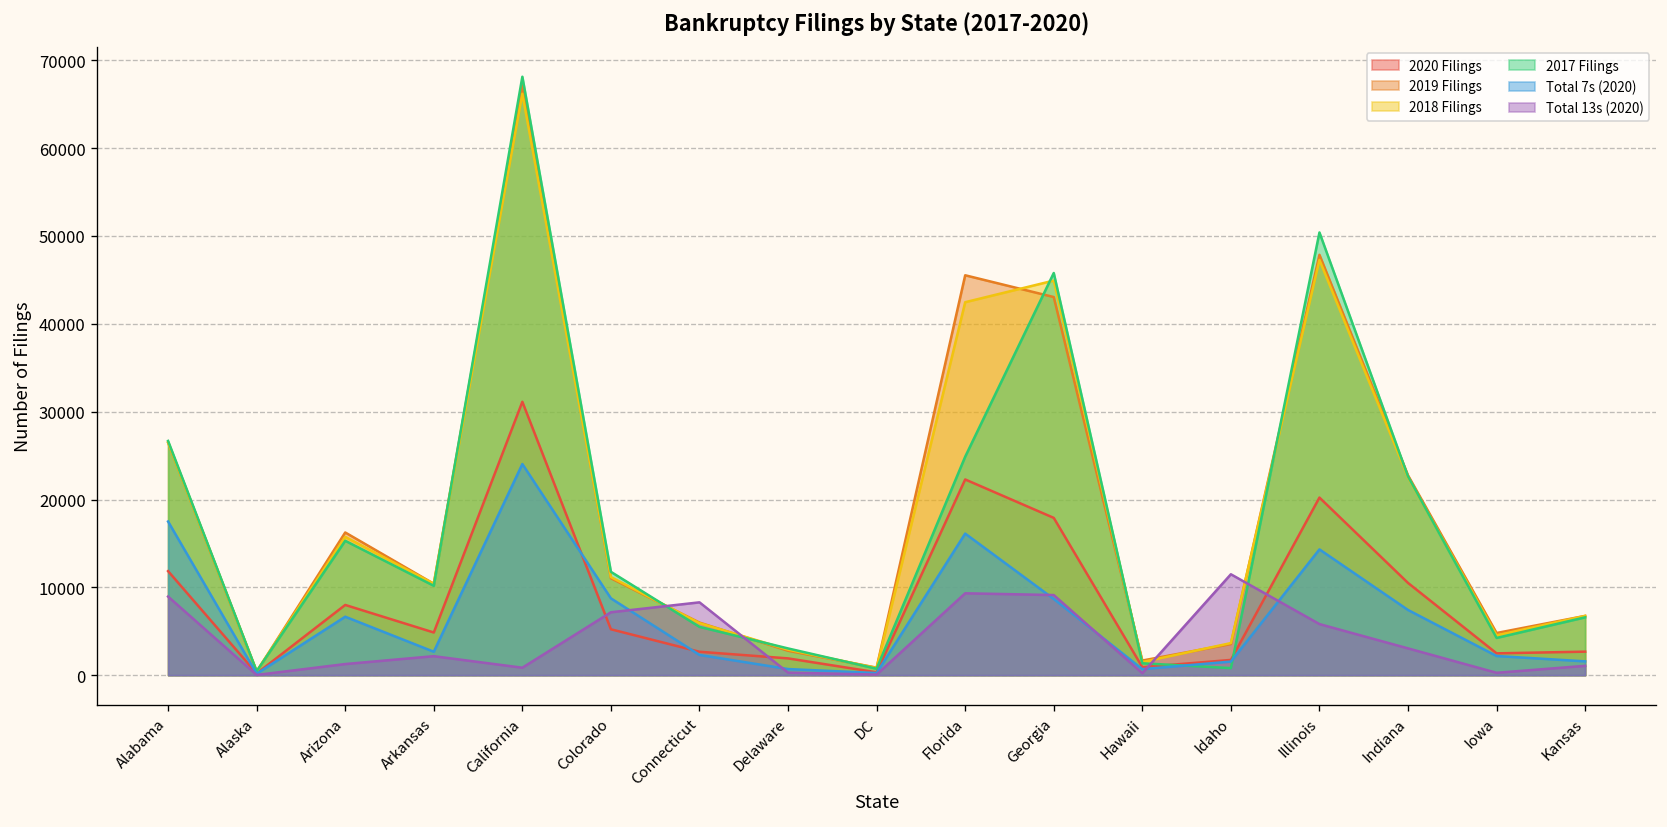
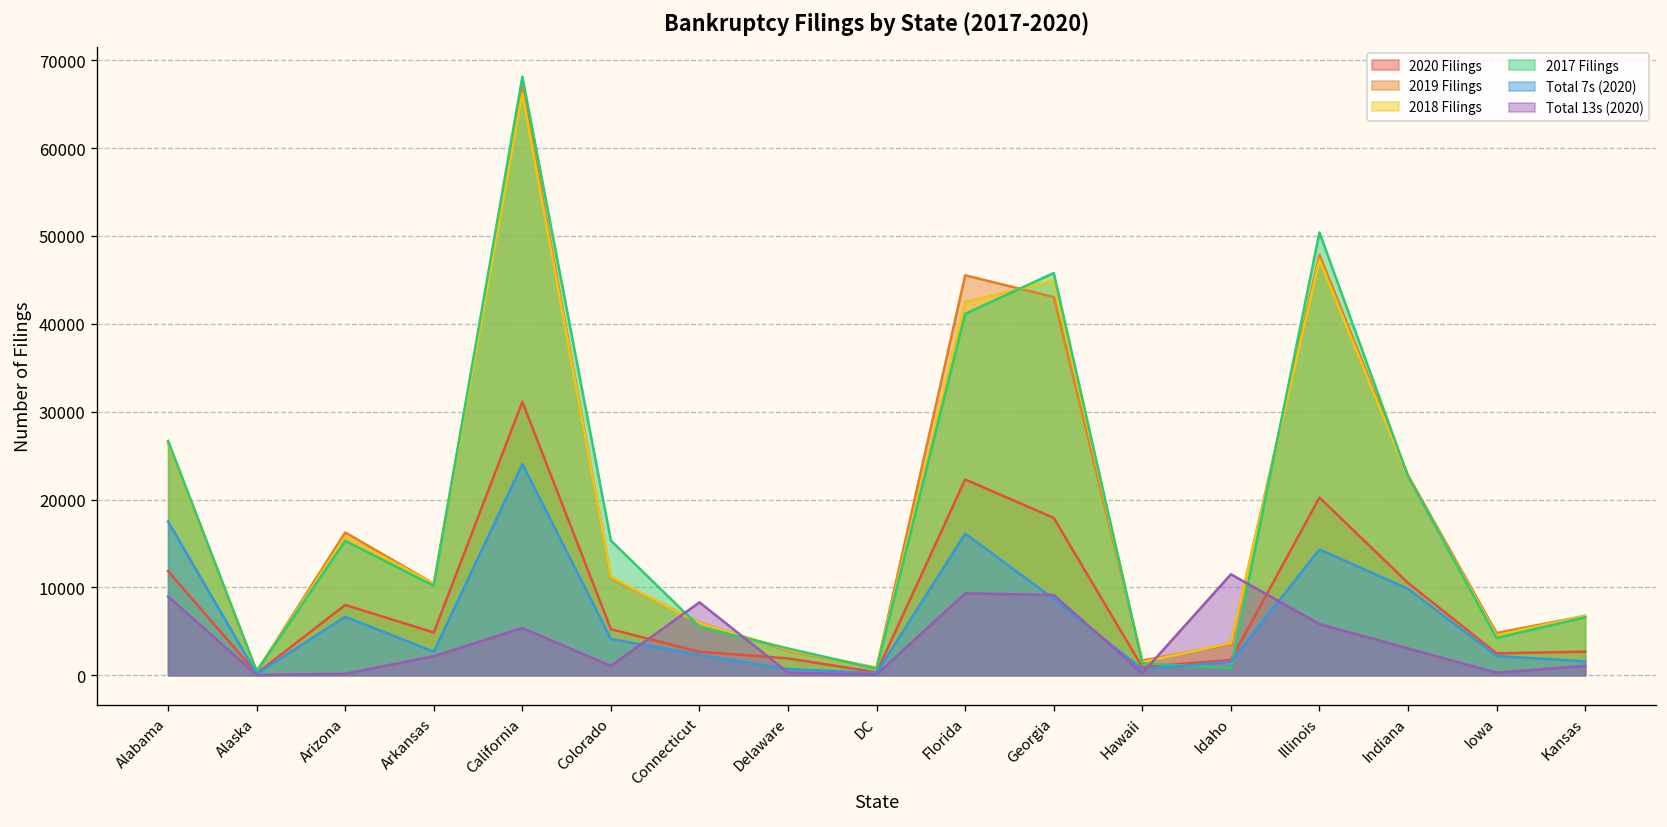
Total 13s (2020), Arizona: 1000 -> 0
Total 13s (2020), California: 1000 -> 5000
2017 Filings, Colorado: 12000 -> 15000
Total 7s (2020), Colorado: 9000 -> 4000
Total 13s (2020), Colorado: 7000 -> 1000
2017 Filings, Florida: 25000 -> 41000
Total 7s (2020), Indiana: 7000 -> 10000
